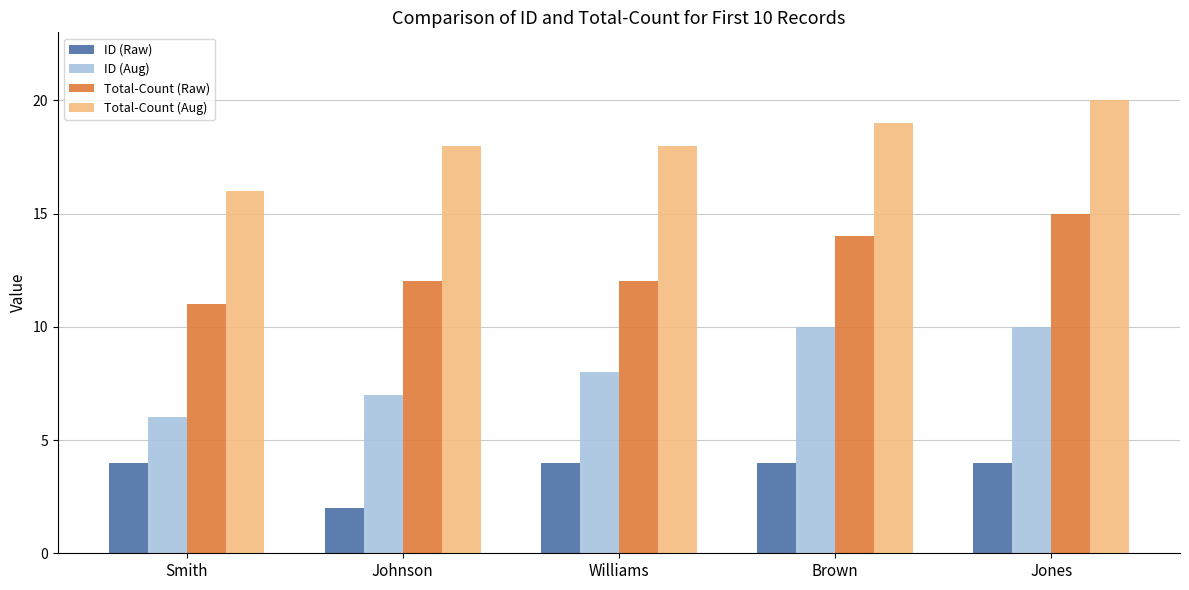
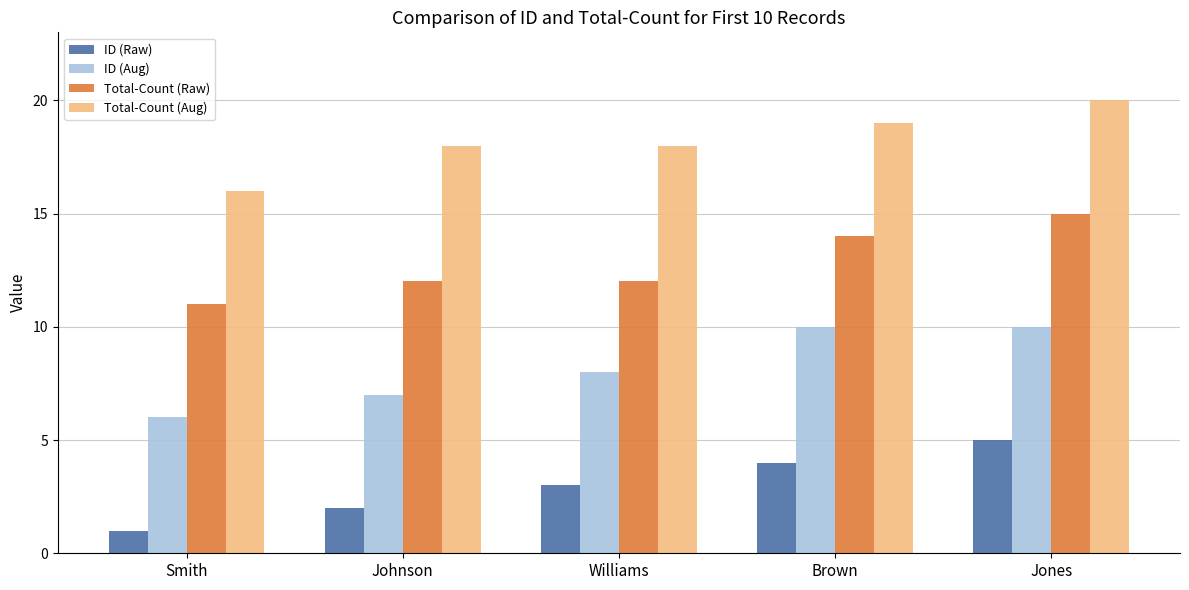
ID (Raw), Smith: 4 -> 1
ID (Raw), Williams: 4 -> 3
ID (Raw), Jones: 4 -> 5
